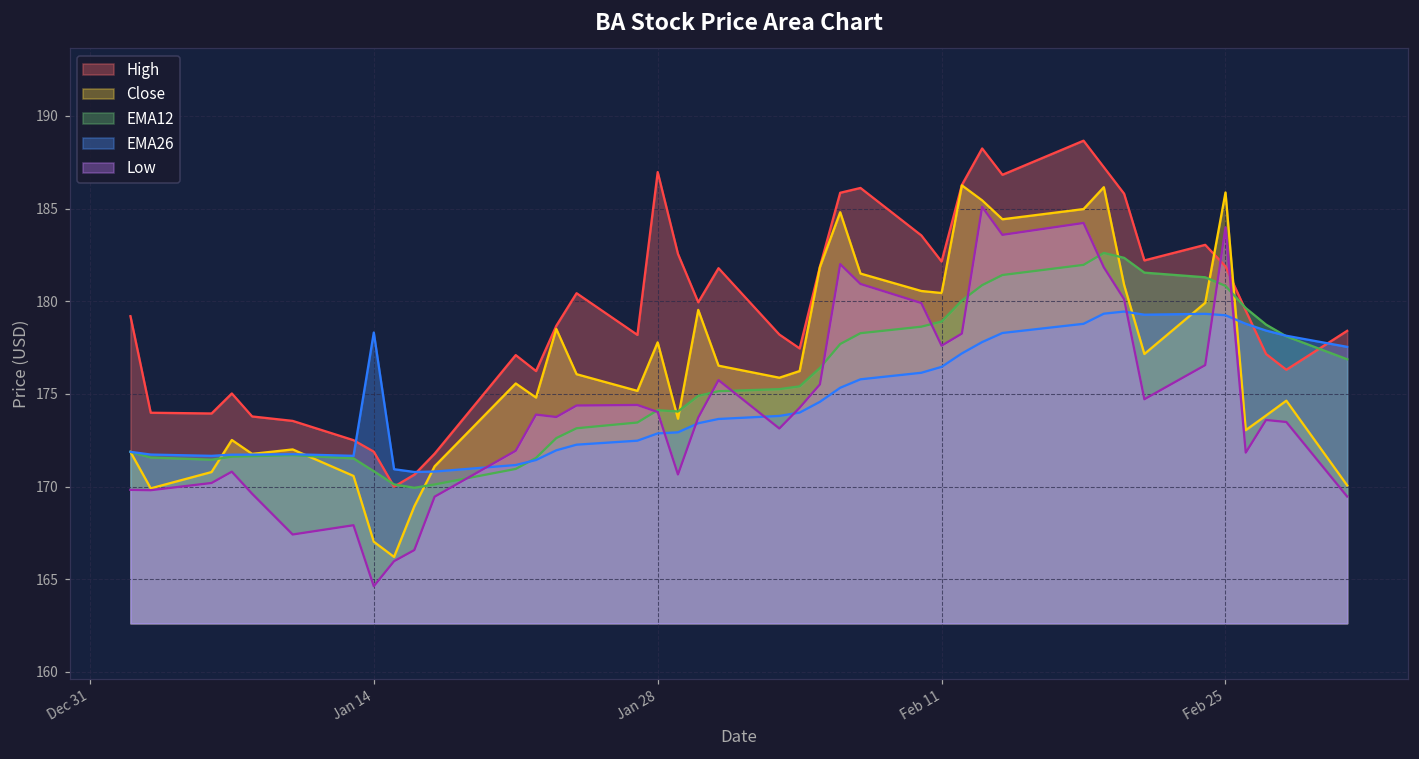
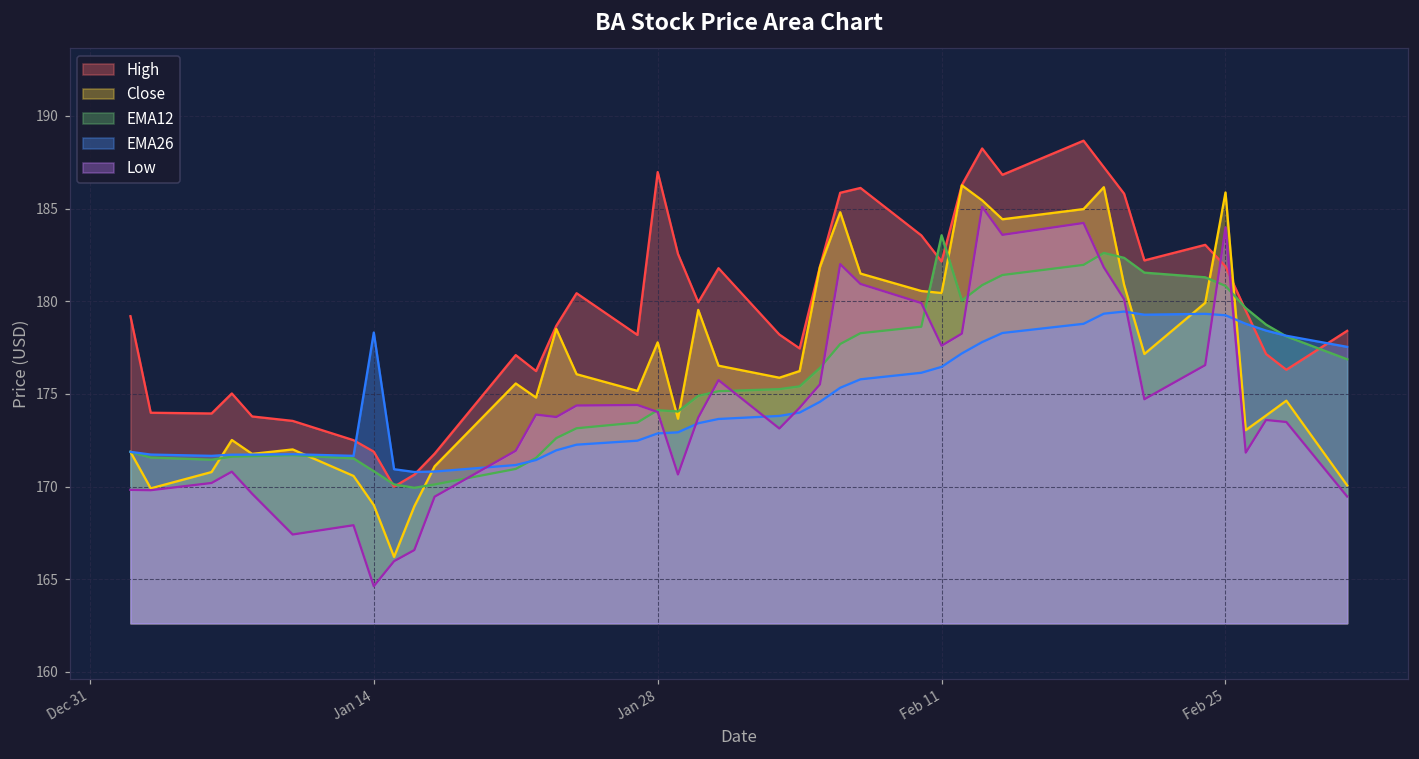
Close, Jan 14: 167.0 -> 169.0
EMA12, Feb 11: 178.9 -> 183.6
